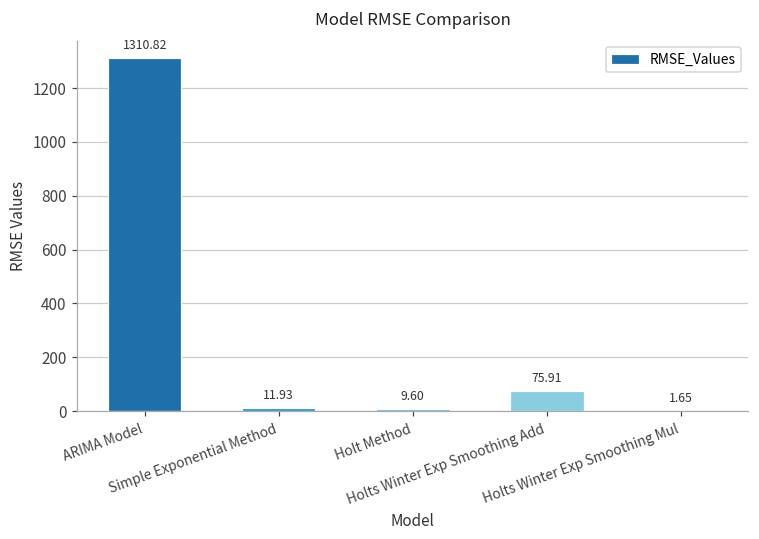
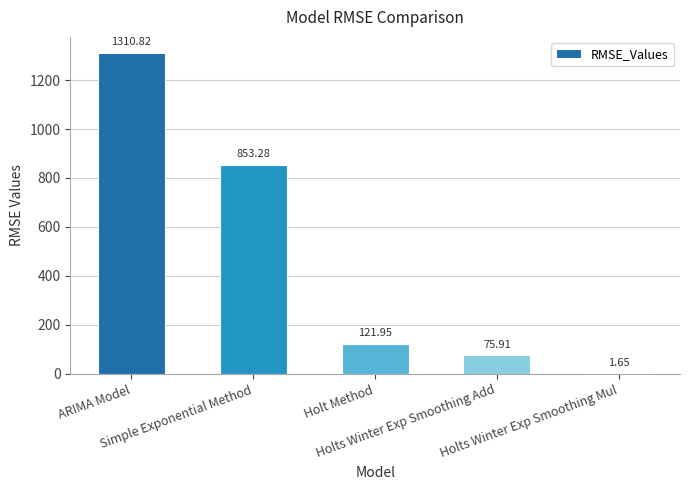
Simple Exponential Method: 11.93 -> 853.28
Holt Method: 9.60 -> 121.95
